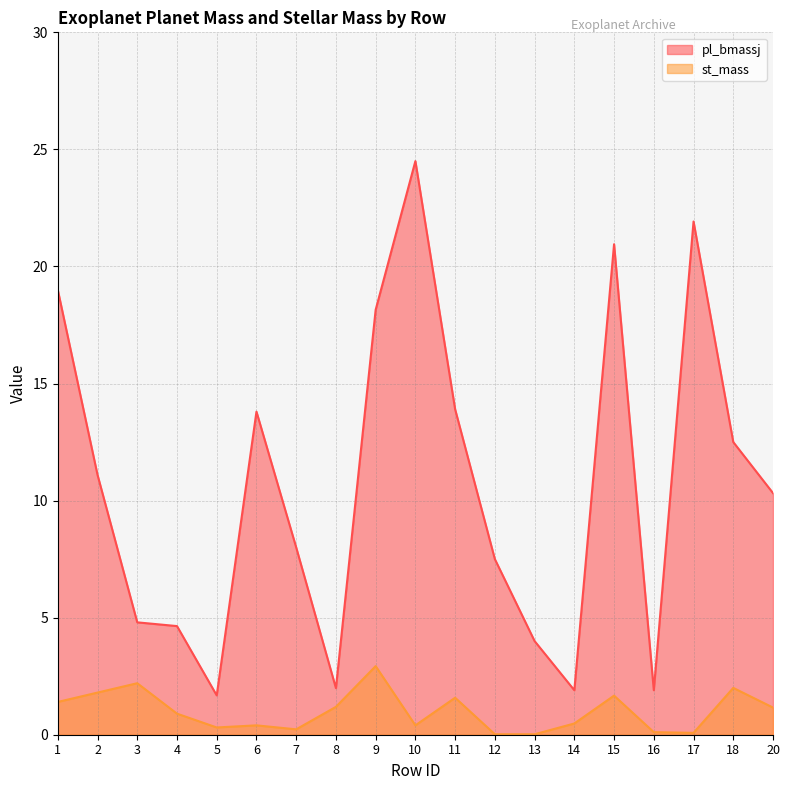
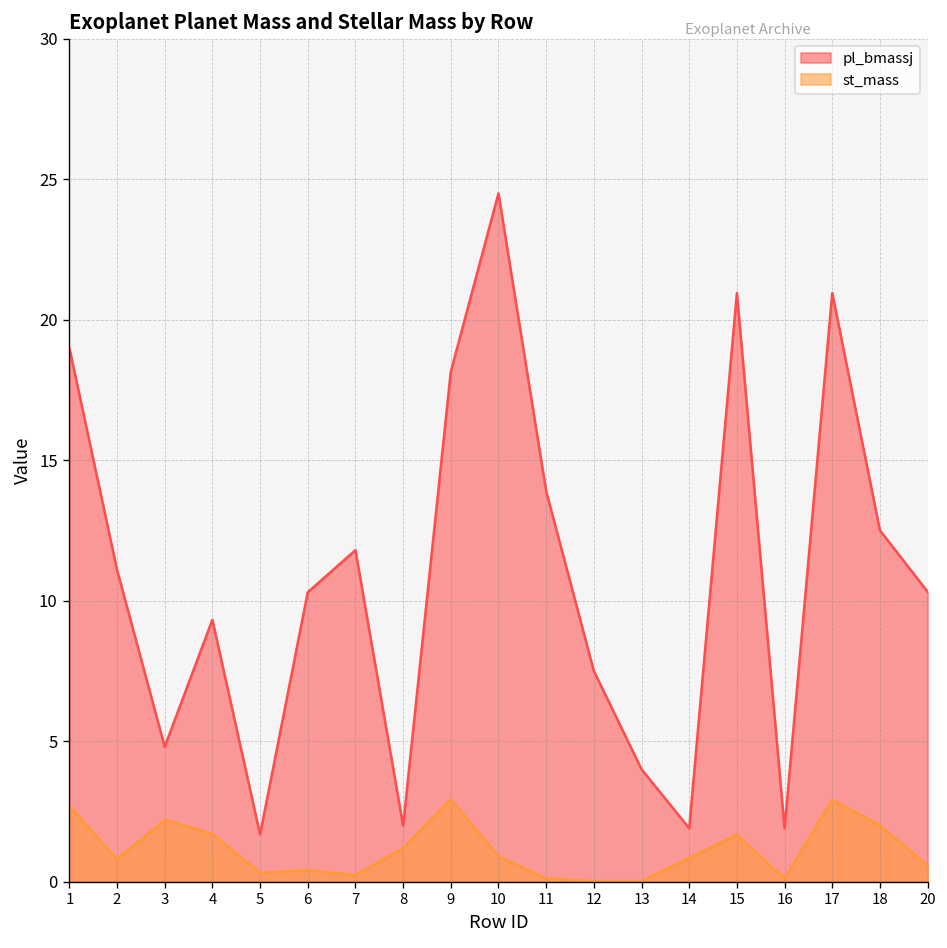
st_mass, 1: 1.4 -> 2.7
st_mass, 2: 1.8 -> 0.8
pl_bmassj, 4: 4.6 -> 9.3
st_mass, 4: 0.9 -> 1.7
pl_bmassj, 6: 13.8 -> 10.3
pl_bmassj, 7: 8.0 -> 11.8
st_mass, 10: 0.4 -> 0.9
st_mass, 11: 1.6 -> 0.1
st_mass, 14: 0.5 -> 0.8
pl_bmassj, 17: 21.9 -> 21.0
st_mass, 17: 0.1 -> 2.9
st_mass, 20: 1.2 -> 0.6
